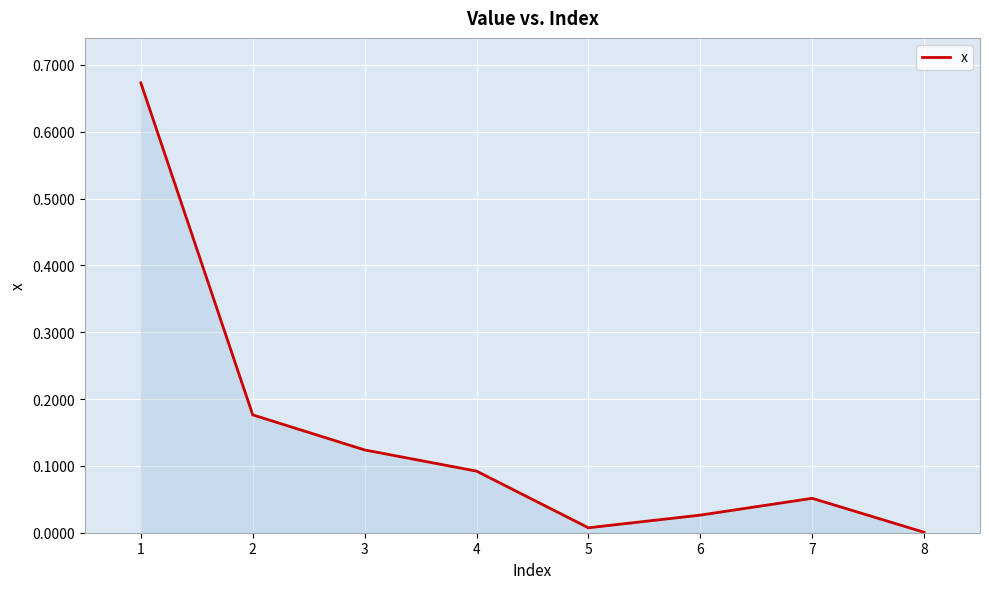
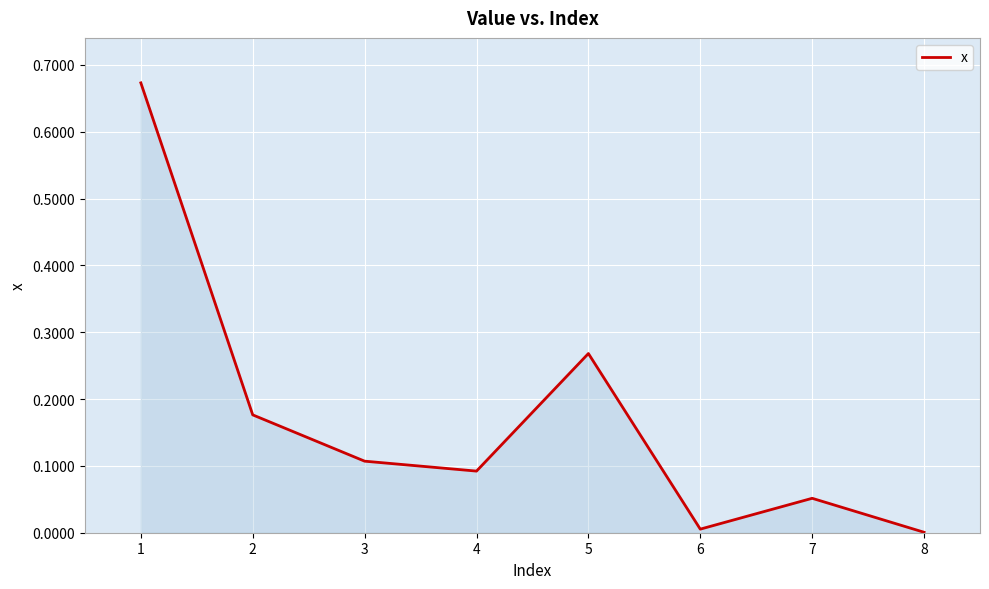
3: 0.12 -> 0.11
5: 0.01 -> 0.27
6: 0.03 -> 0.01
